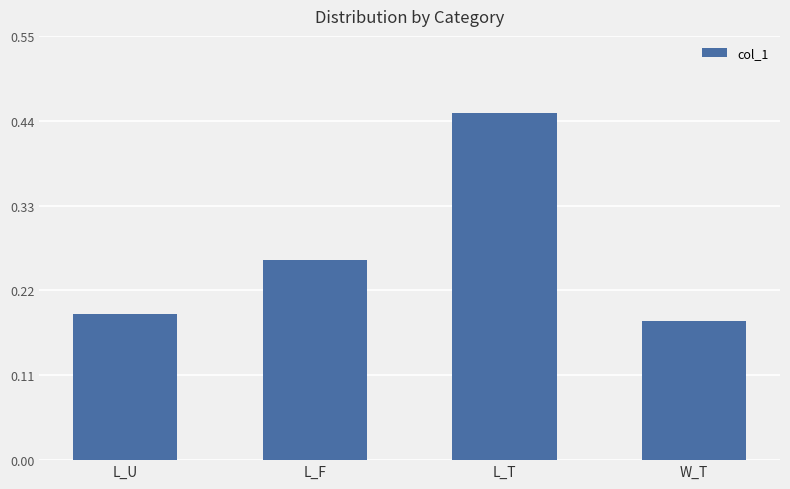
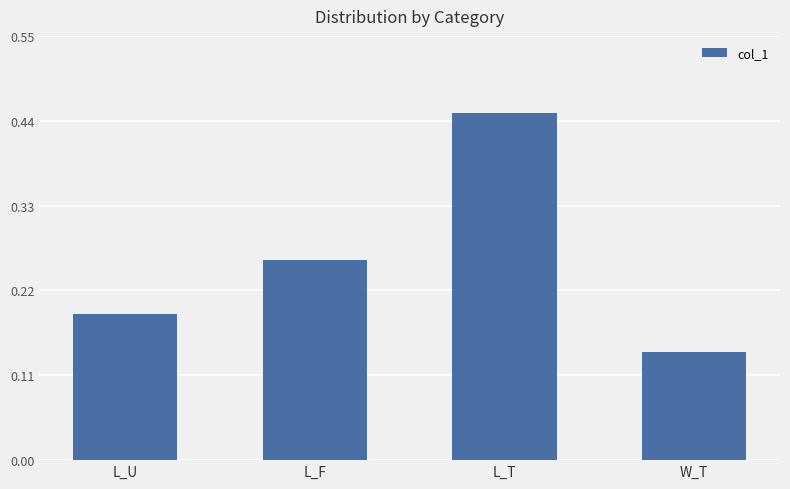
W_T: 0.18 -> 0.14
